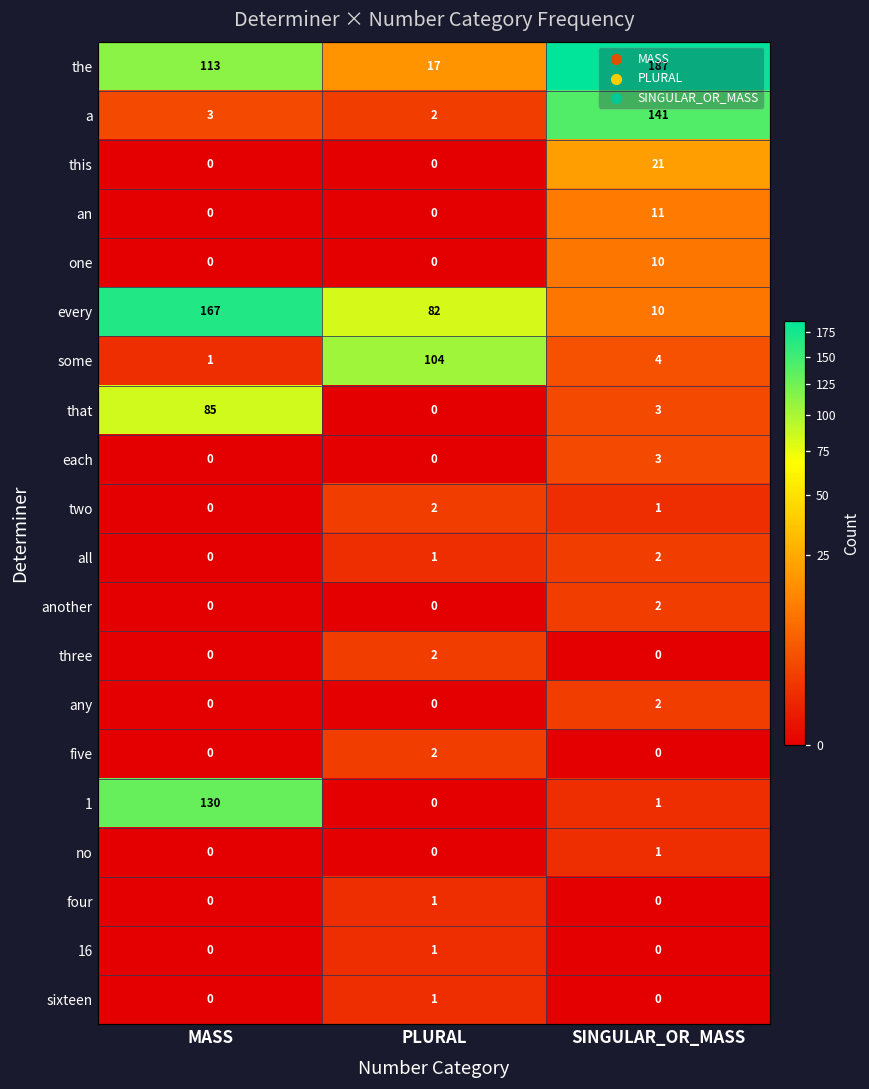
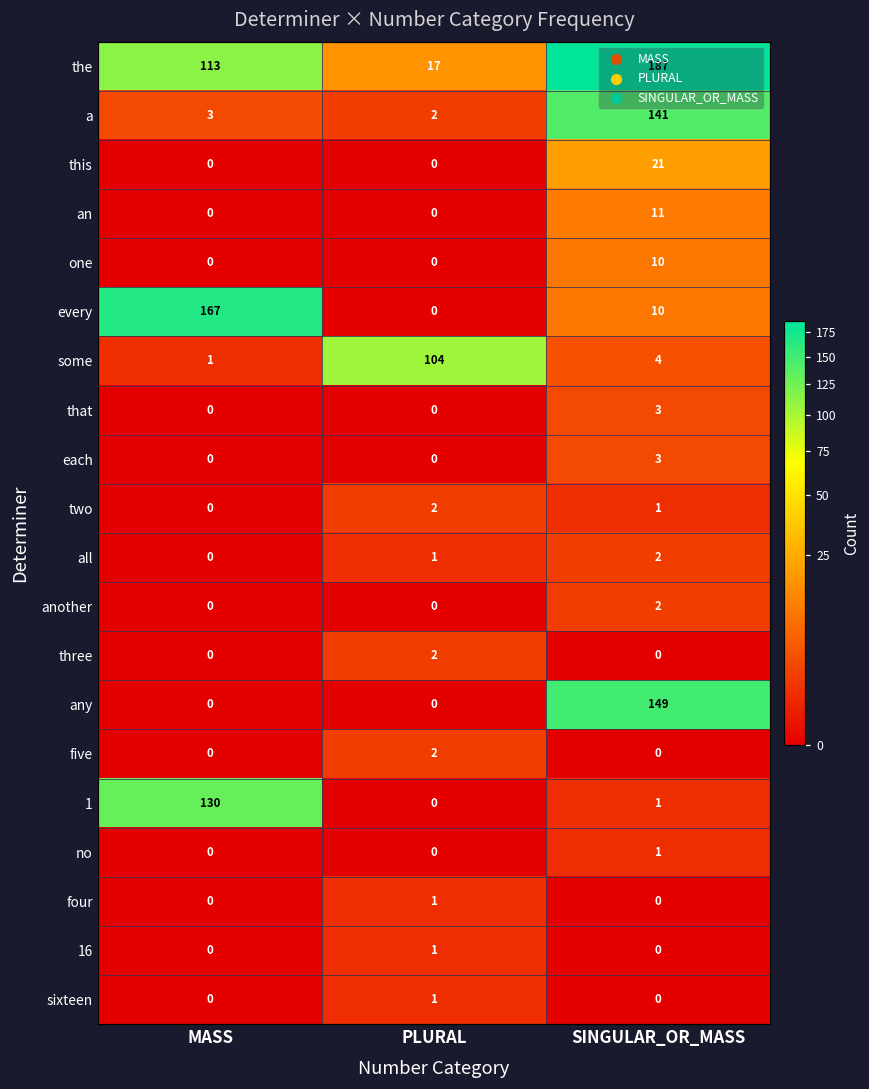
every, PLURAL: 82 -> 0
that, MASS: 85 -> 0
any, SINGULAR_OR_MASS: 2 -> 149
